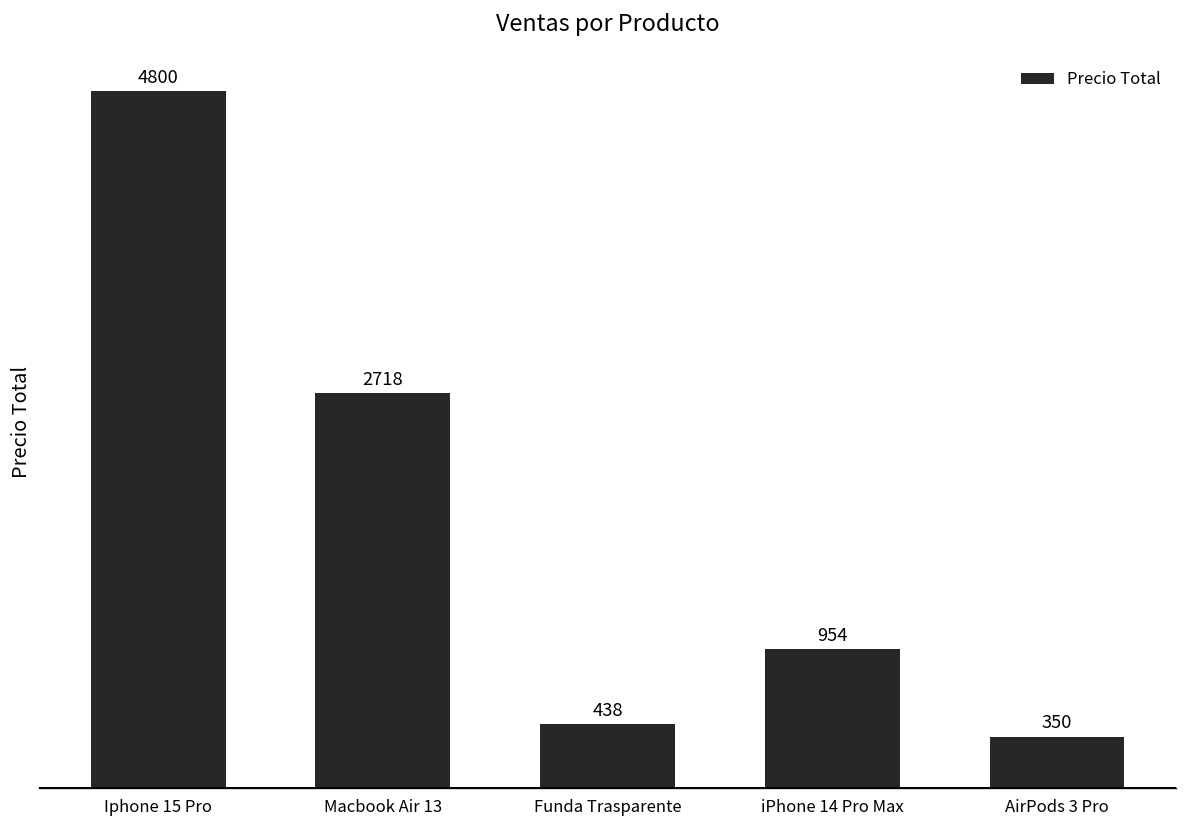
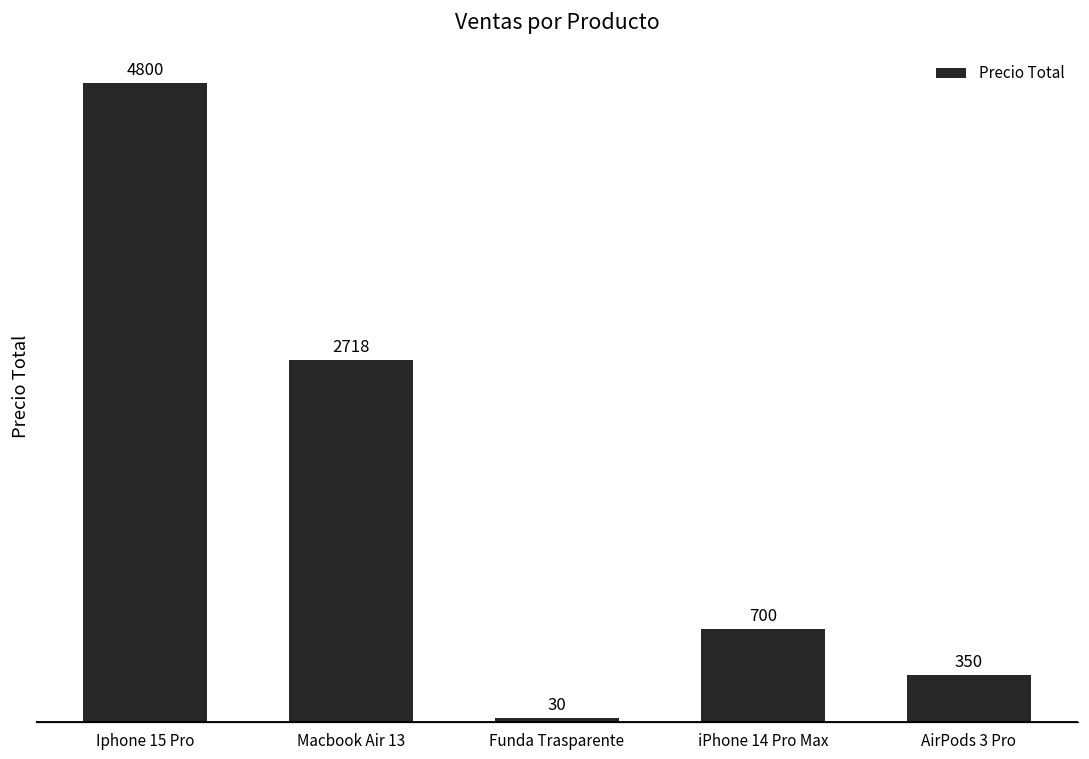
Funda Trasparente: 438 -> 30
iPhone 14 Pro Max: 954 -> 700
